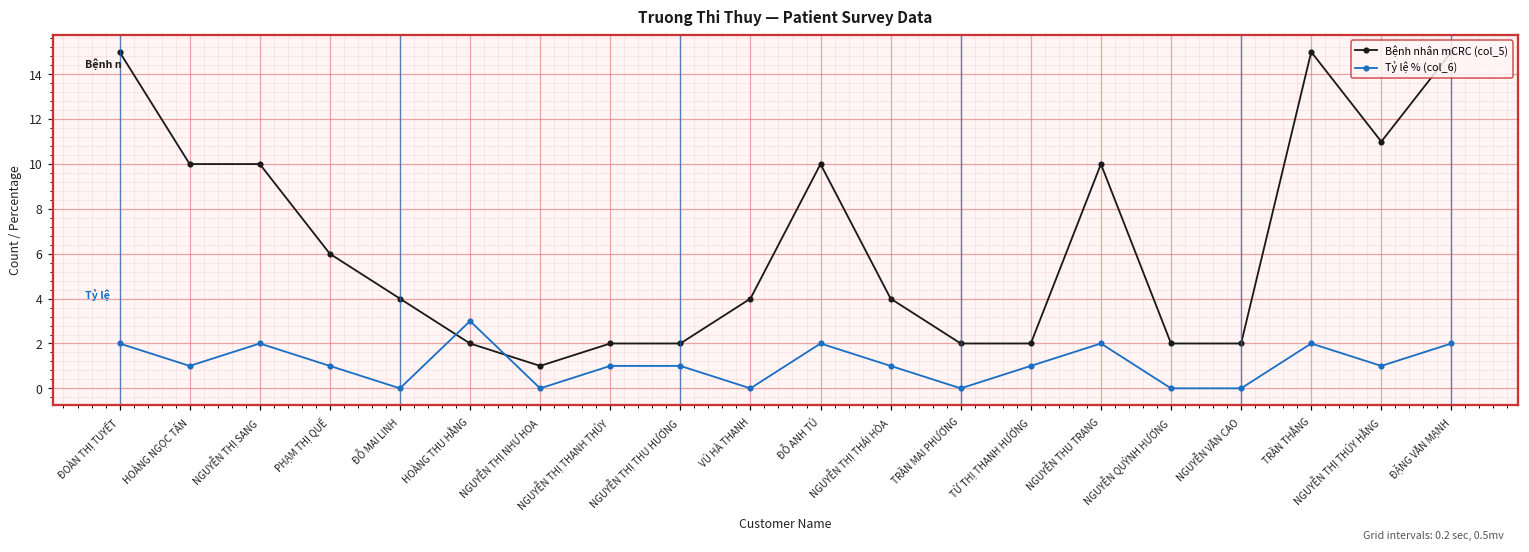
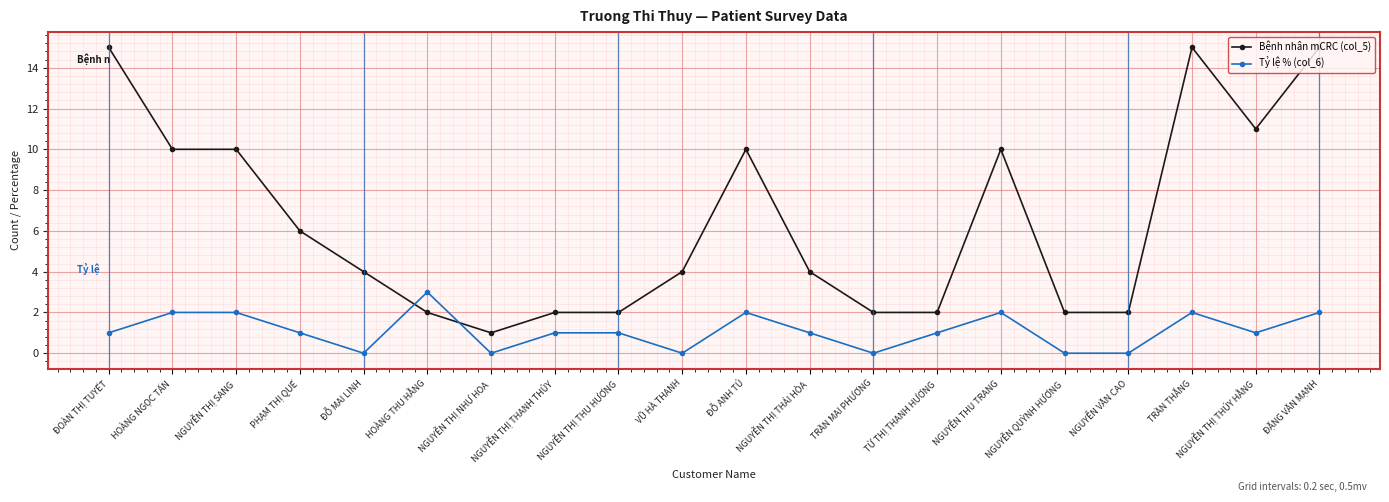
Tỷ lệ % (col_6), ĐOÀN THỊ TUYẾT: 2 -> 1
Tỷ lệ % (col_6), HOÀNG NGỌC TẤN: 1 -> 2
